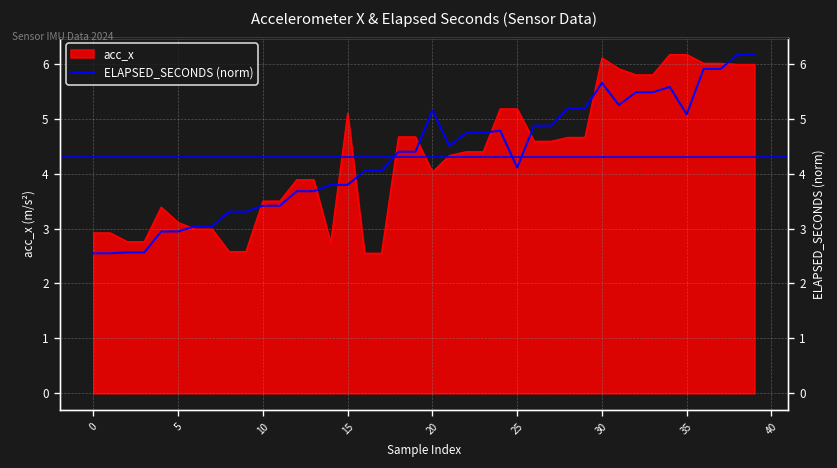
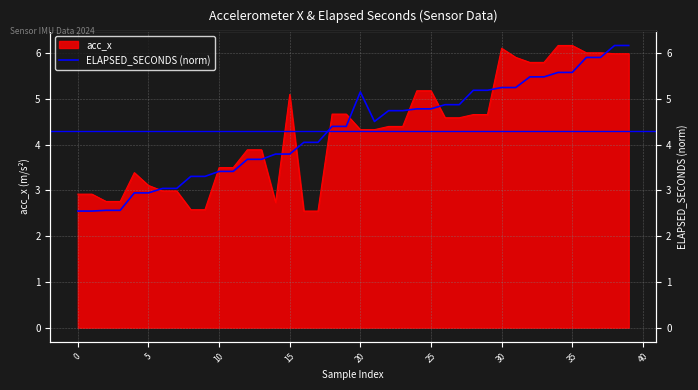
acc_x, 20: 4.0 -> 4.3
ELAPSED_SECONDS (norm), 25: 4.1 -> 4.8
ELAPSED_SECONDS (norm), 30: 5.7 -> 5.3
ELAPSED_SECONDS (norm), 35: 5.1 -> 5.6
